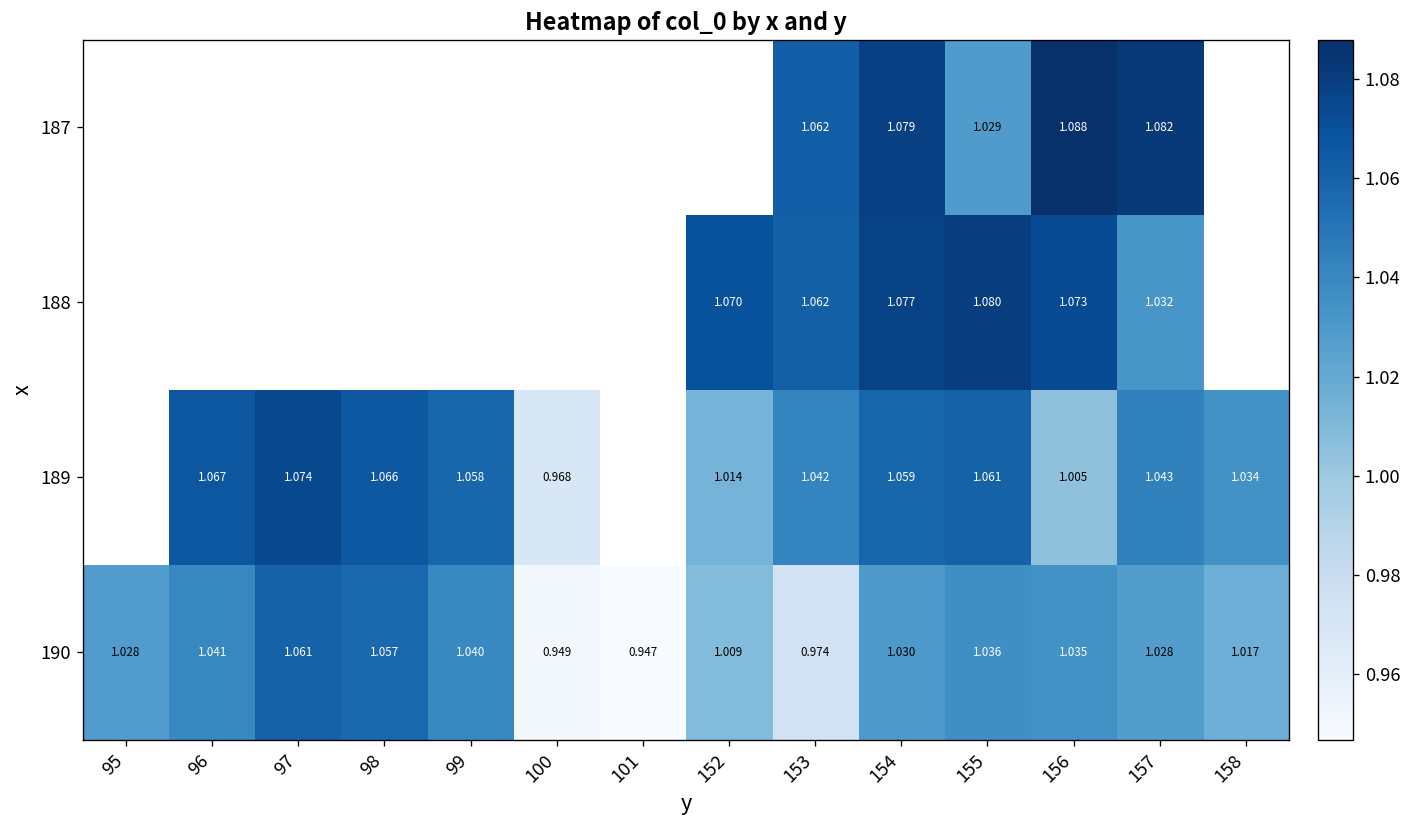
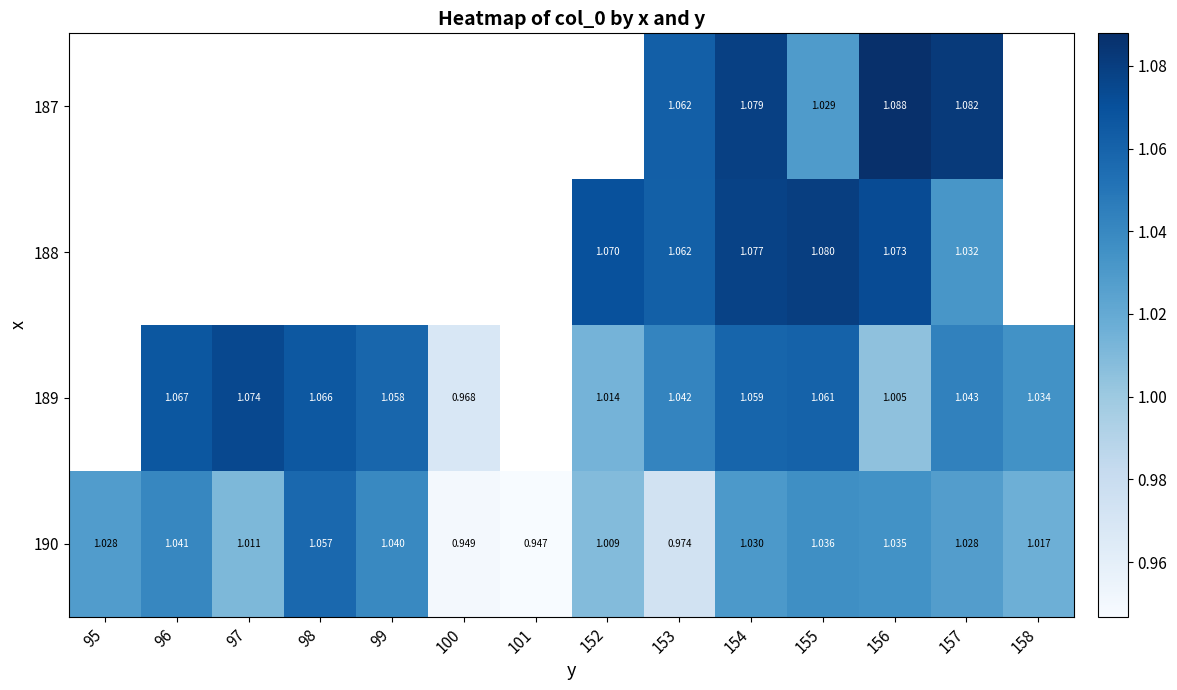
190, 97: 1.061 -> 1.011
